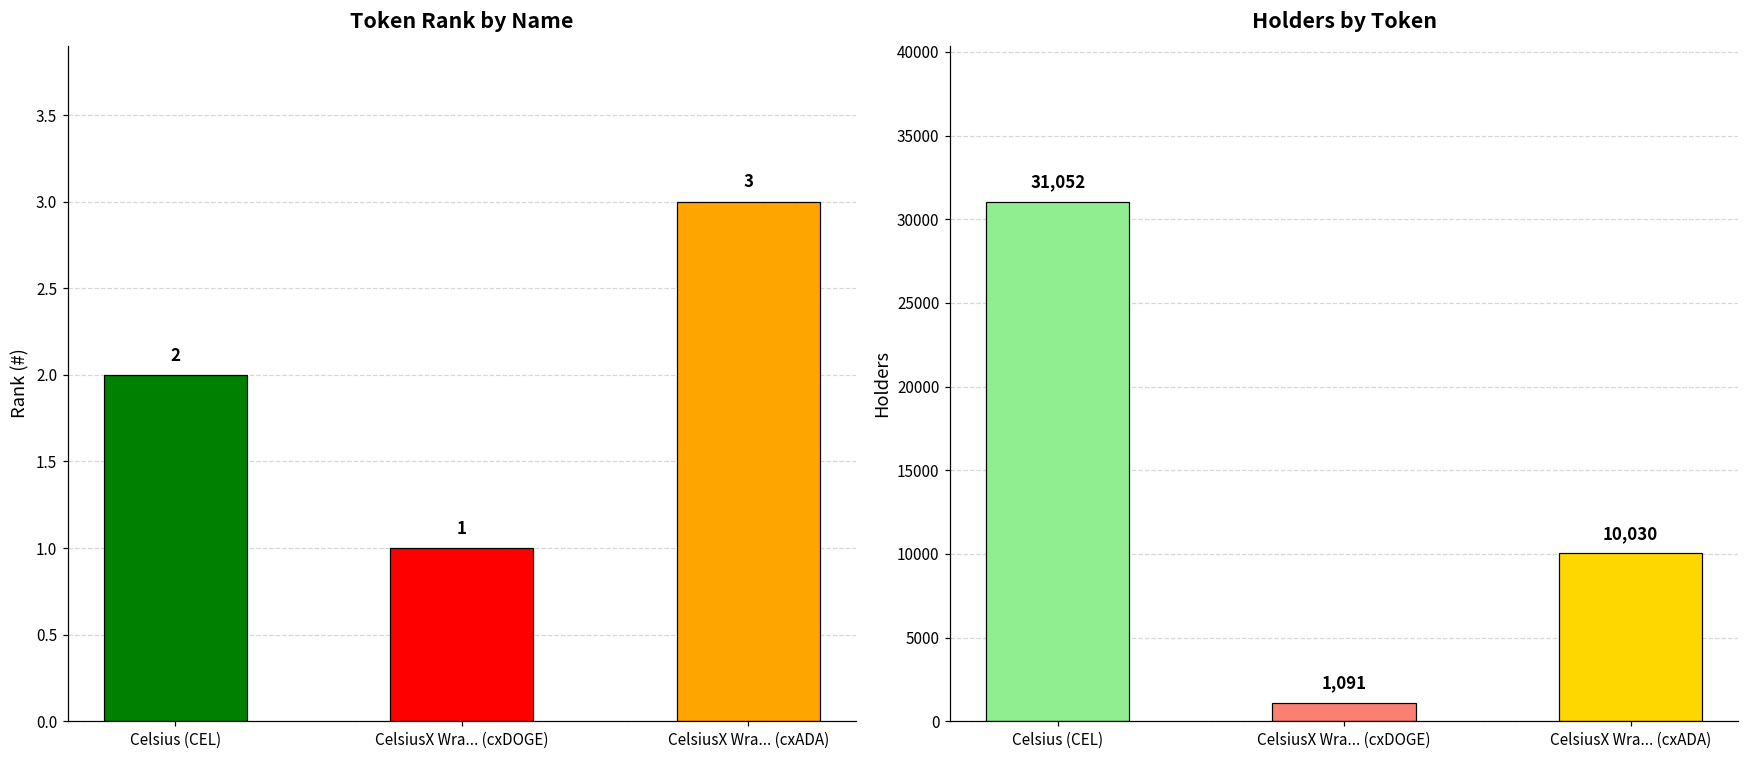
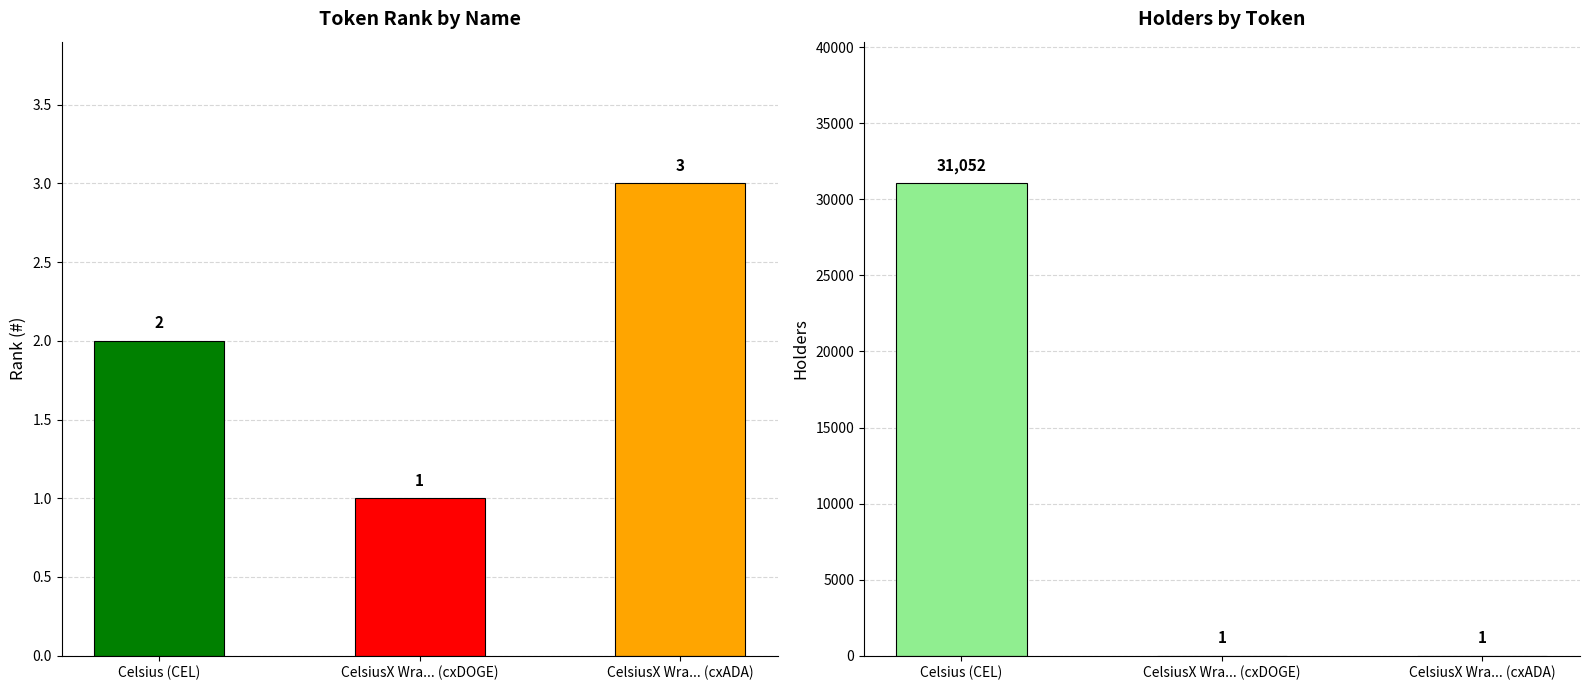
Holders by Token, CelsiusX Wra... (cxDOGE): 1,091 -> 1
Holders by Token, CelsiusX Wra... (cxADA): 10,030 -> 1
